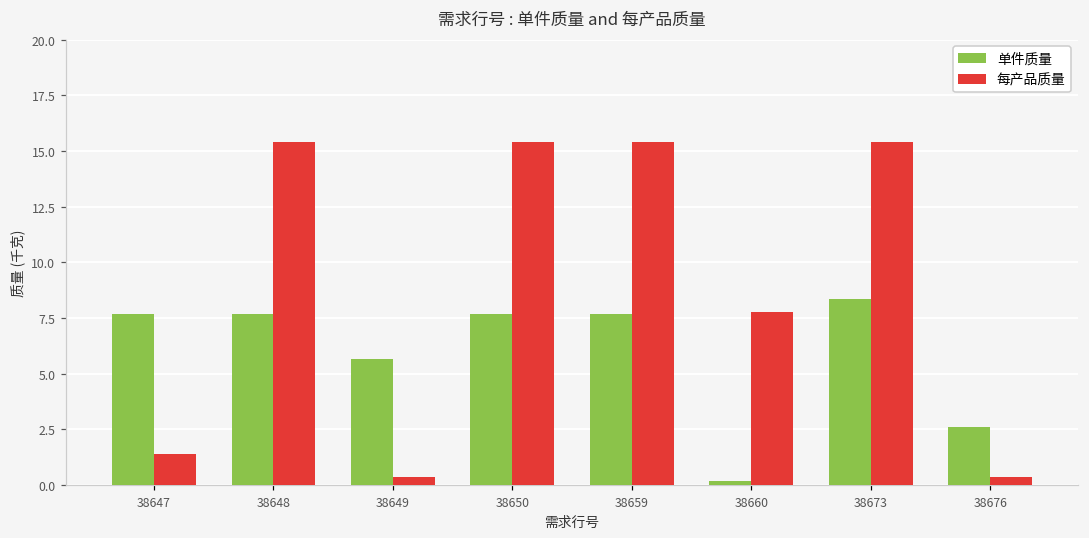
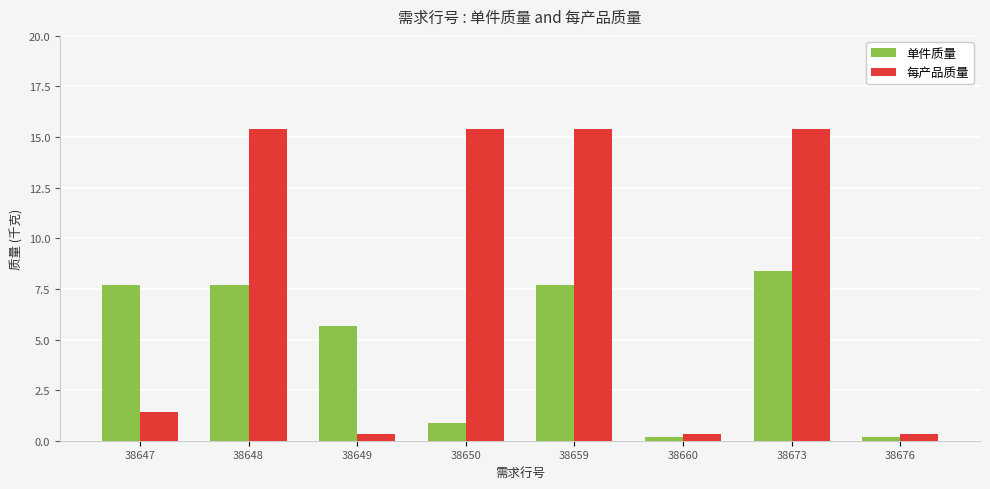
单件质量, 38650: 7.7 -> 0.9
每产品质量, 38660: 7.8 -> 0.3
单件质量, 38676: 2.6 -> 0.2
